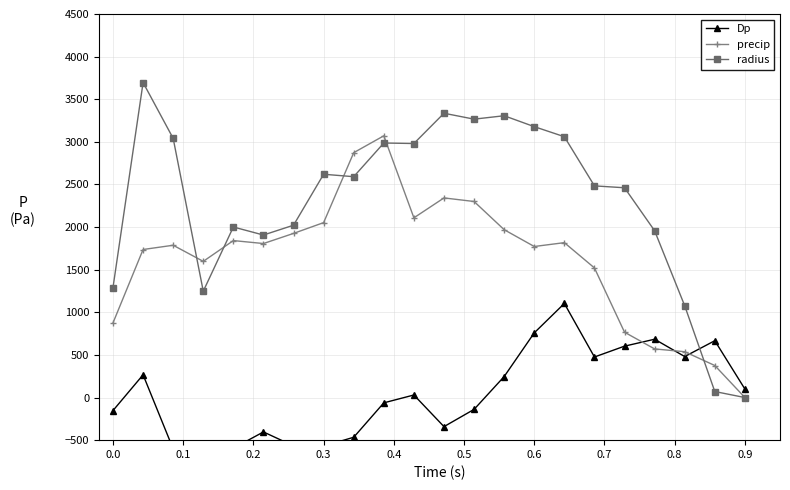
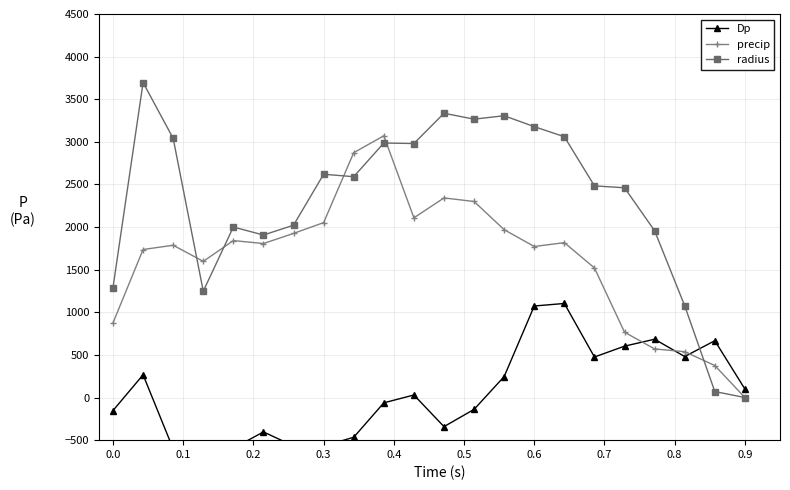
Dp, 0.6: 800 -> 1100
